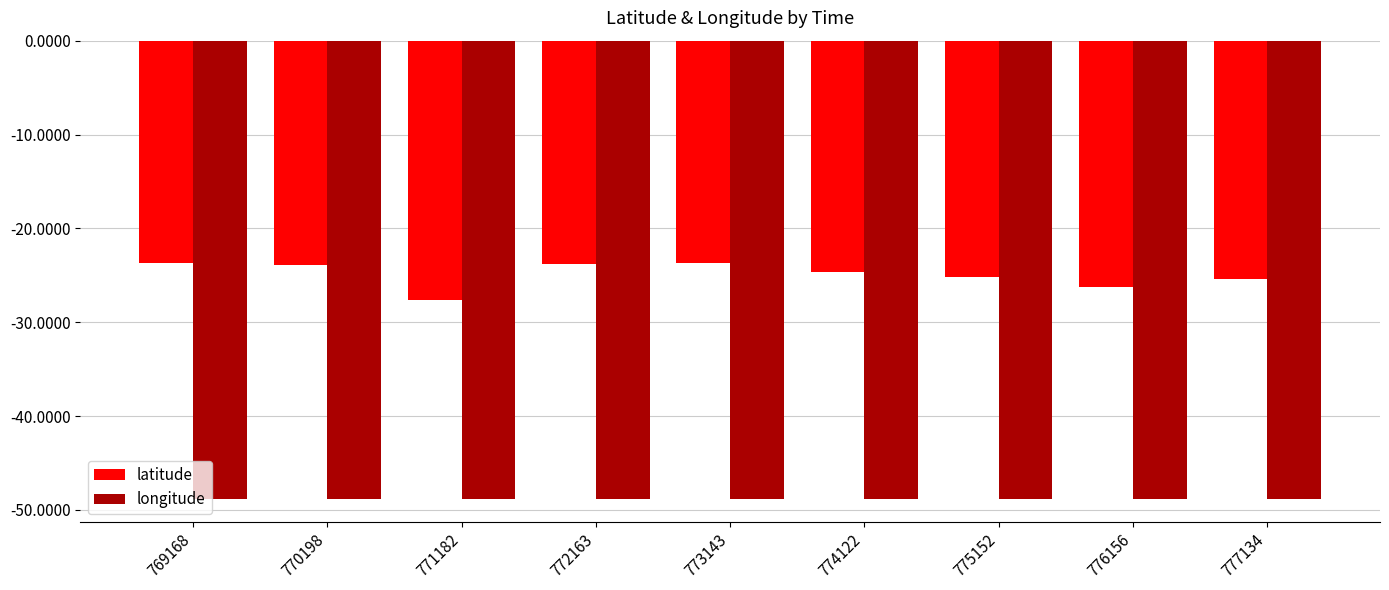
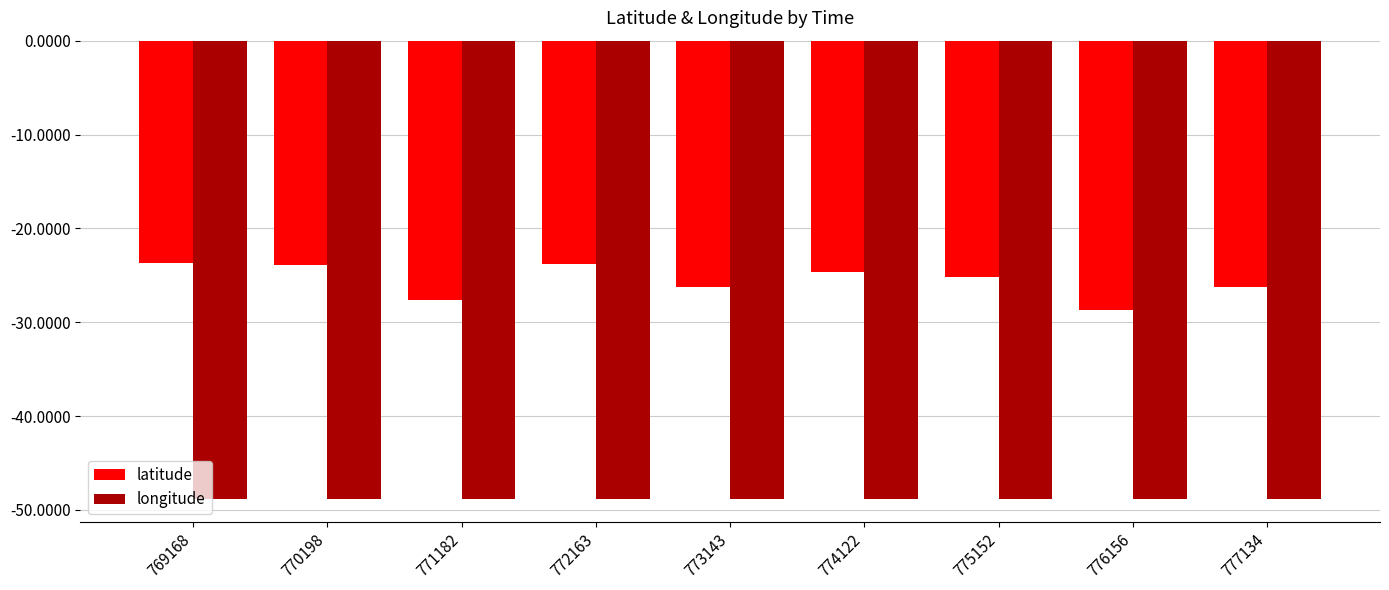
latitude, 773143: -24 -> -26
latitude, 776156: -26 -> -29
latitude, 777134: -25 -> -26
